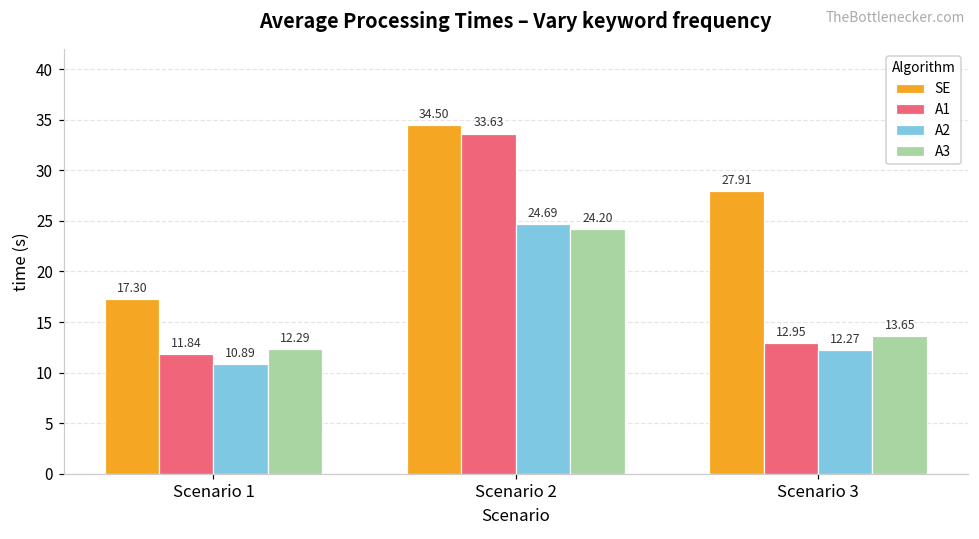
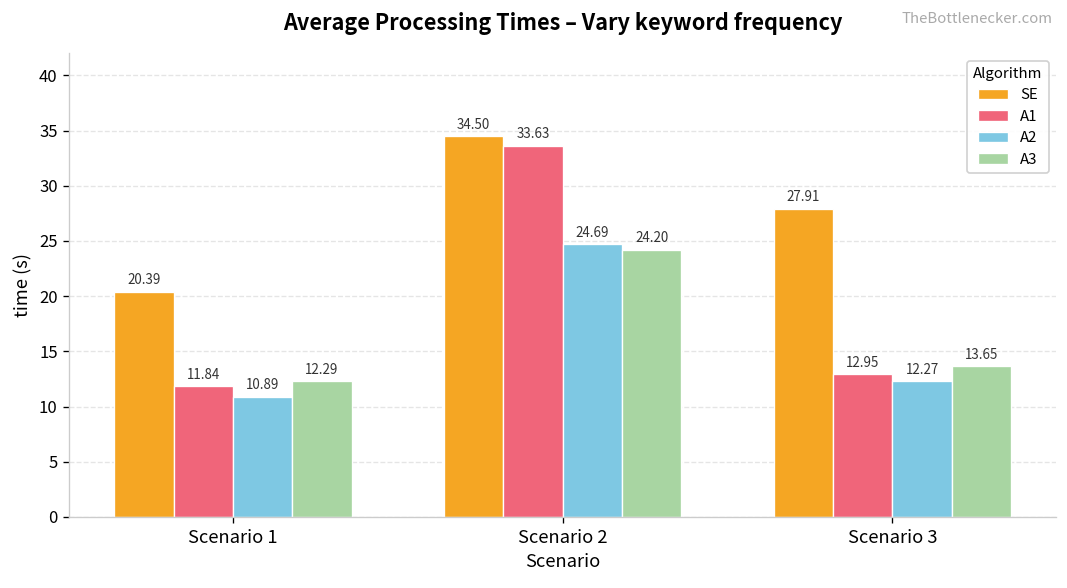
SE, Scenario 1: 17.30 -> 20.39
